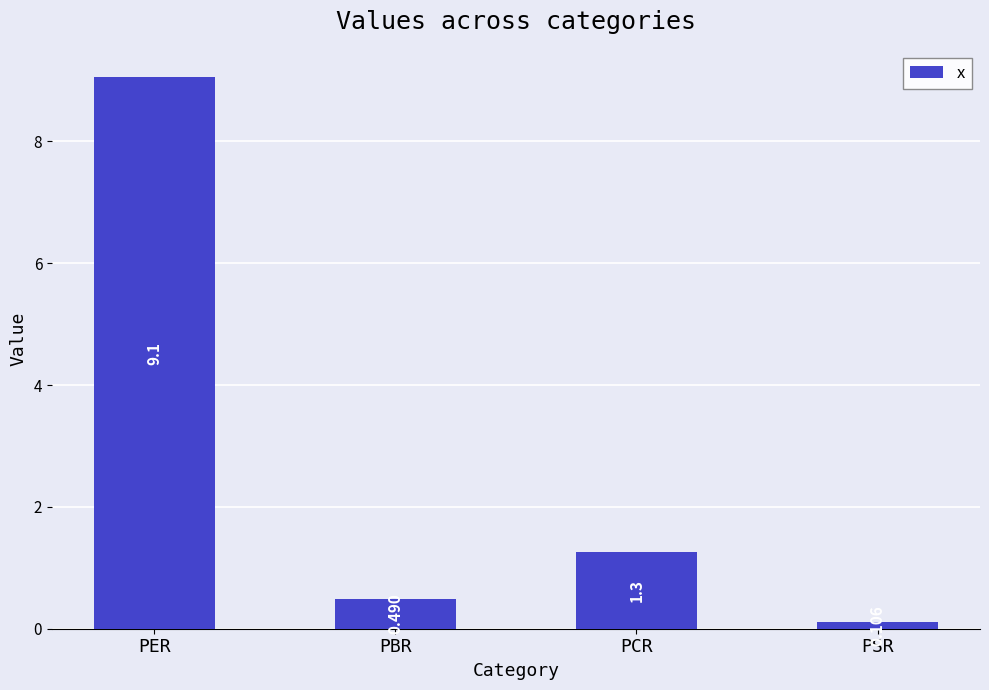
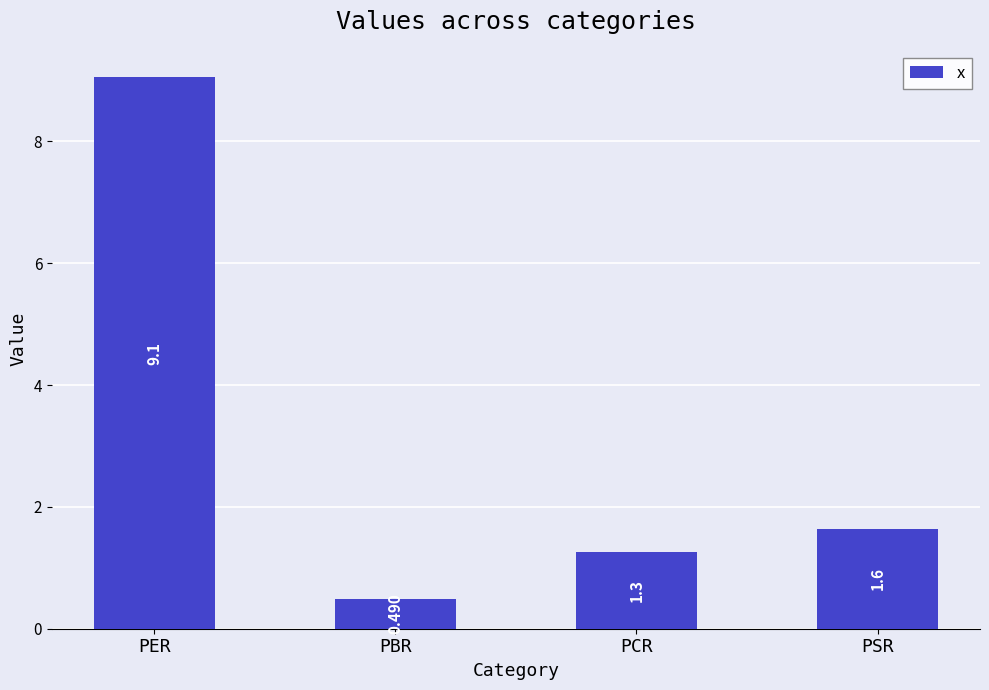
PSR: 0.1 -> 1.6
